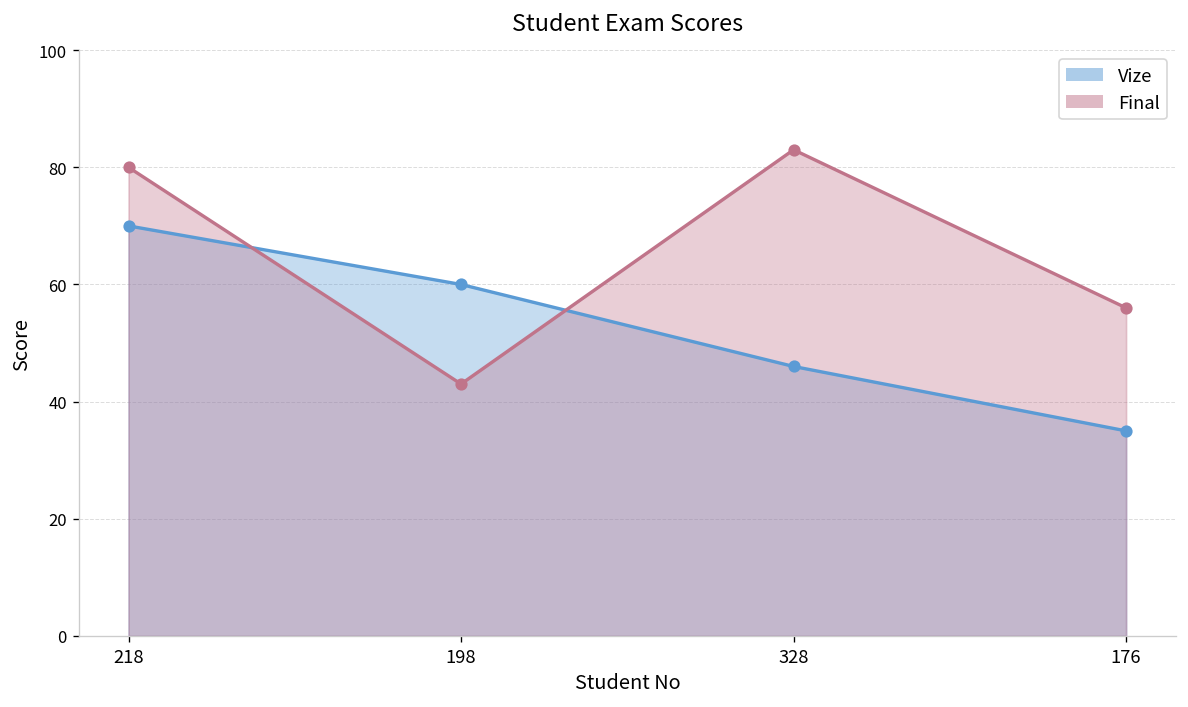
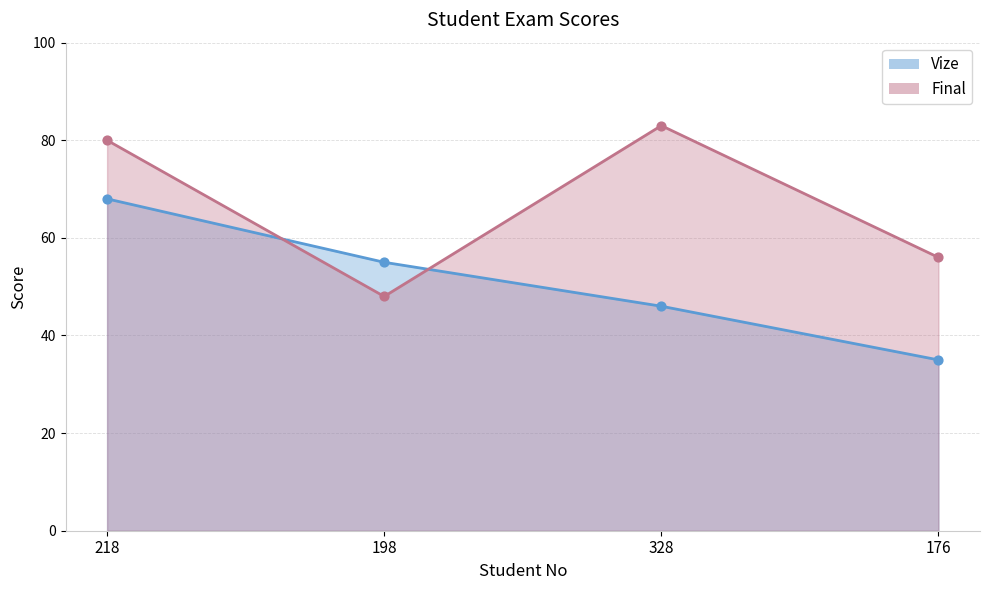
Vize, 218: 70 -> 68
Vize, 198: 60 -> 55
Final, 198: 43 -> 48
